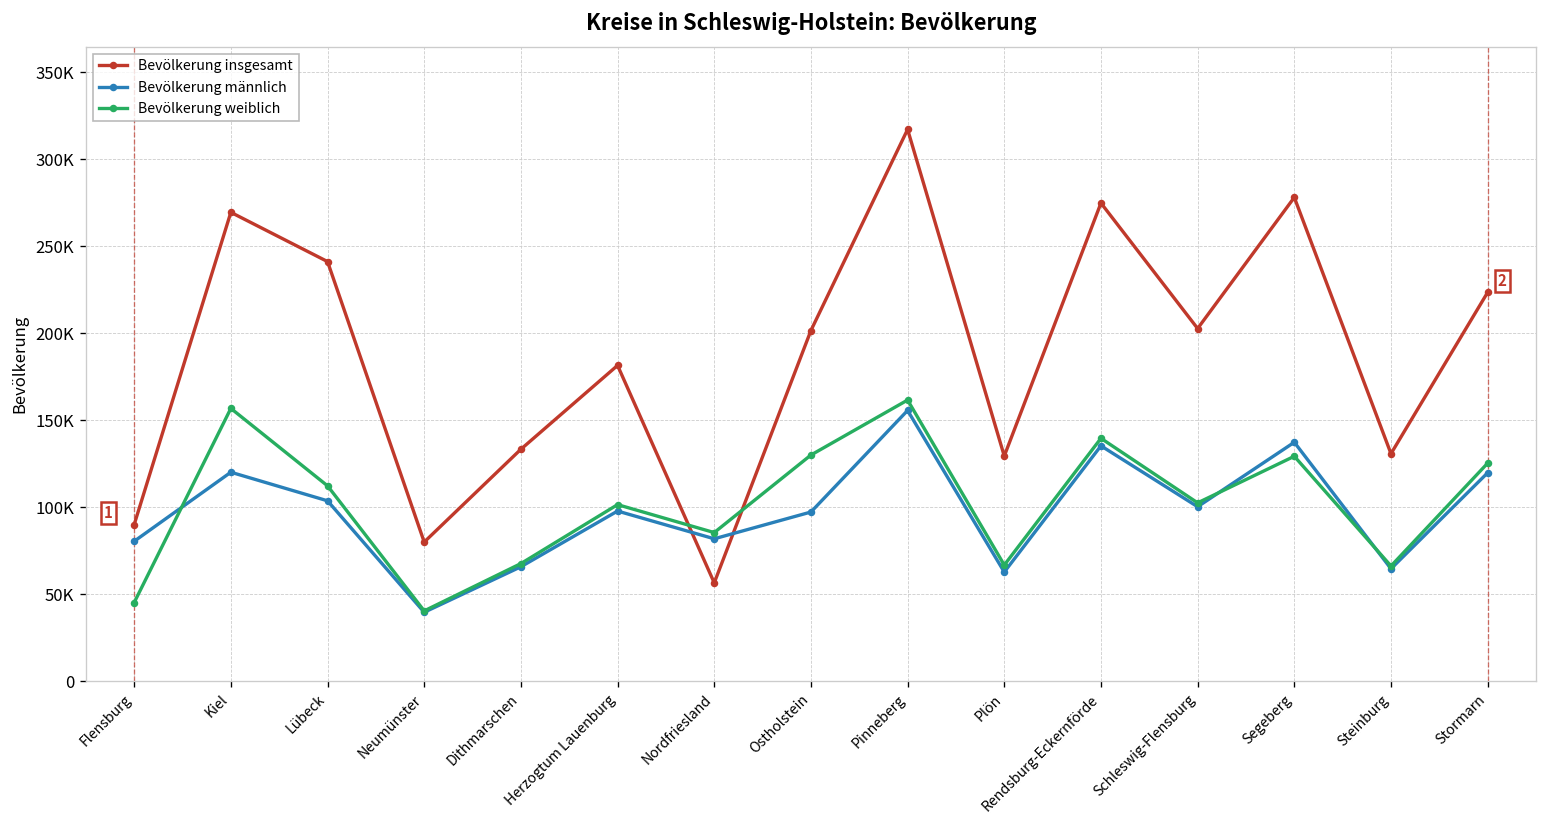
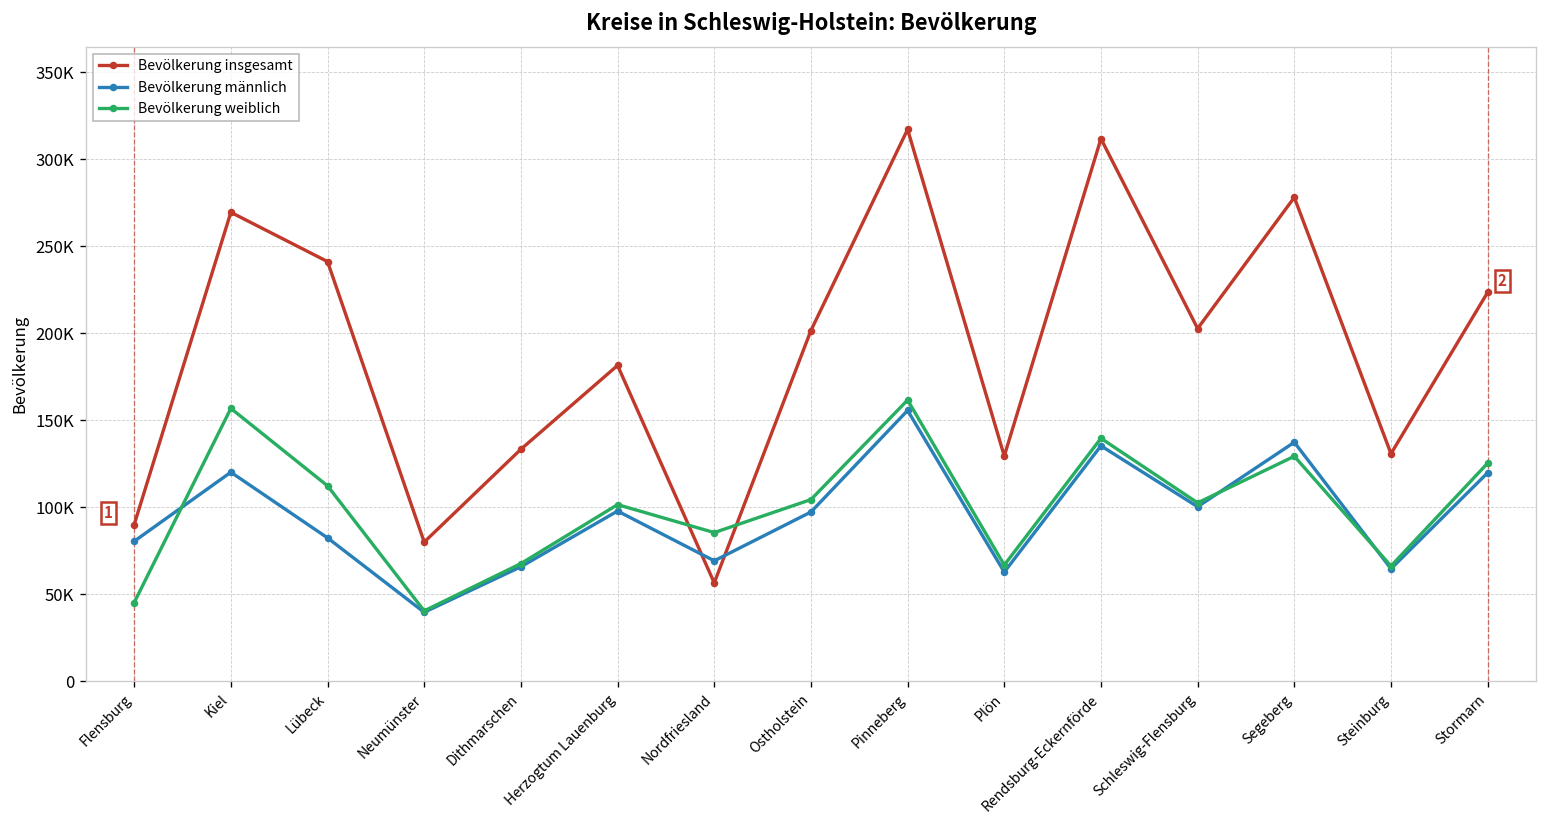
Bevölkerung männlich, Lübeck: 104000 -> 82000
Bevölkerung männlich, Nordfriesland: 82000 -> 69000
Bevölkerung weiblich, Ostholstein: 130000 -> 104000
Bevölkerung insgesamt, Rendsburg-Eckernförde: 275000 -> 312000
